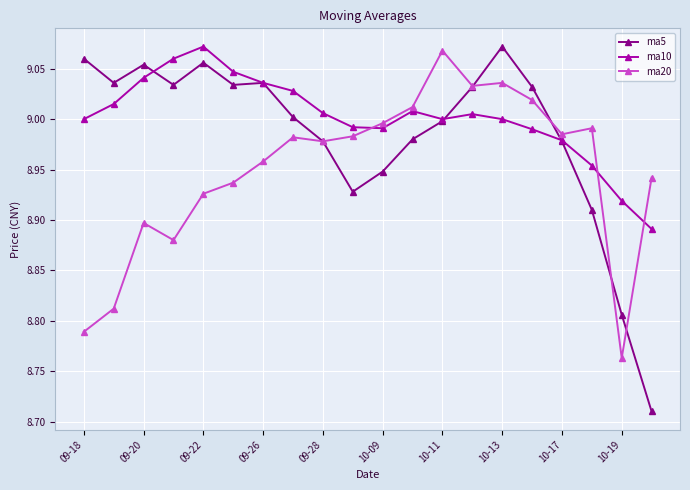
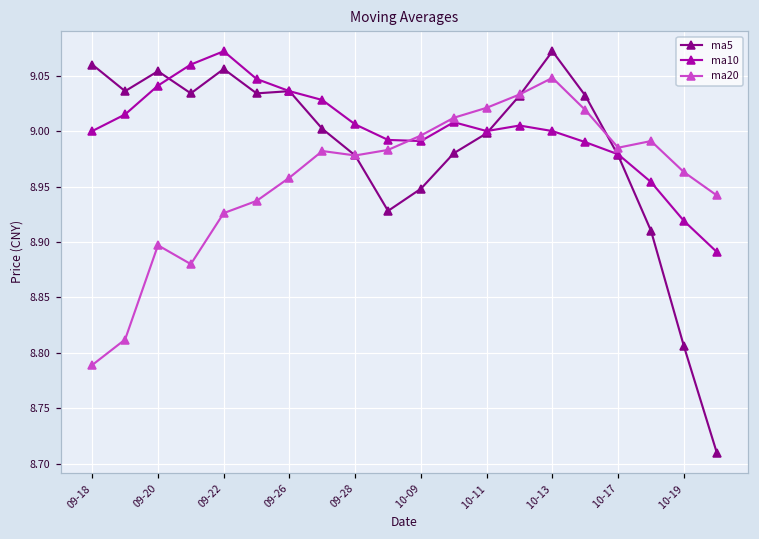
ma20, 10-11: 9.068 -> 9.021
ma20, 10-13: 9.036 -> 9.048
ma20, 10-19: 8.763 -> 8.963
